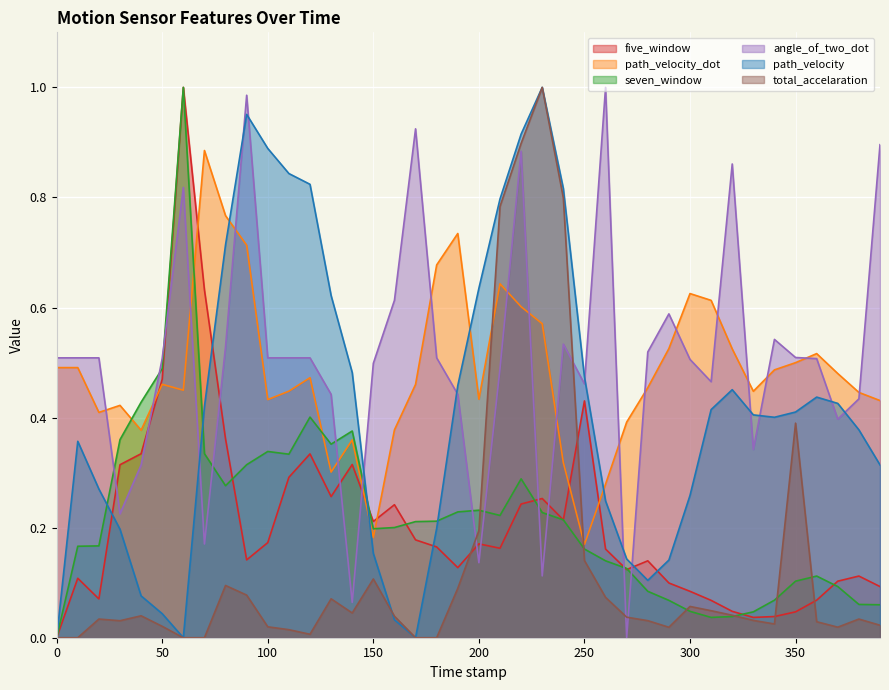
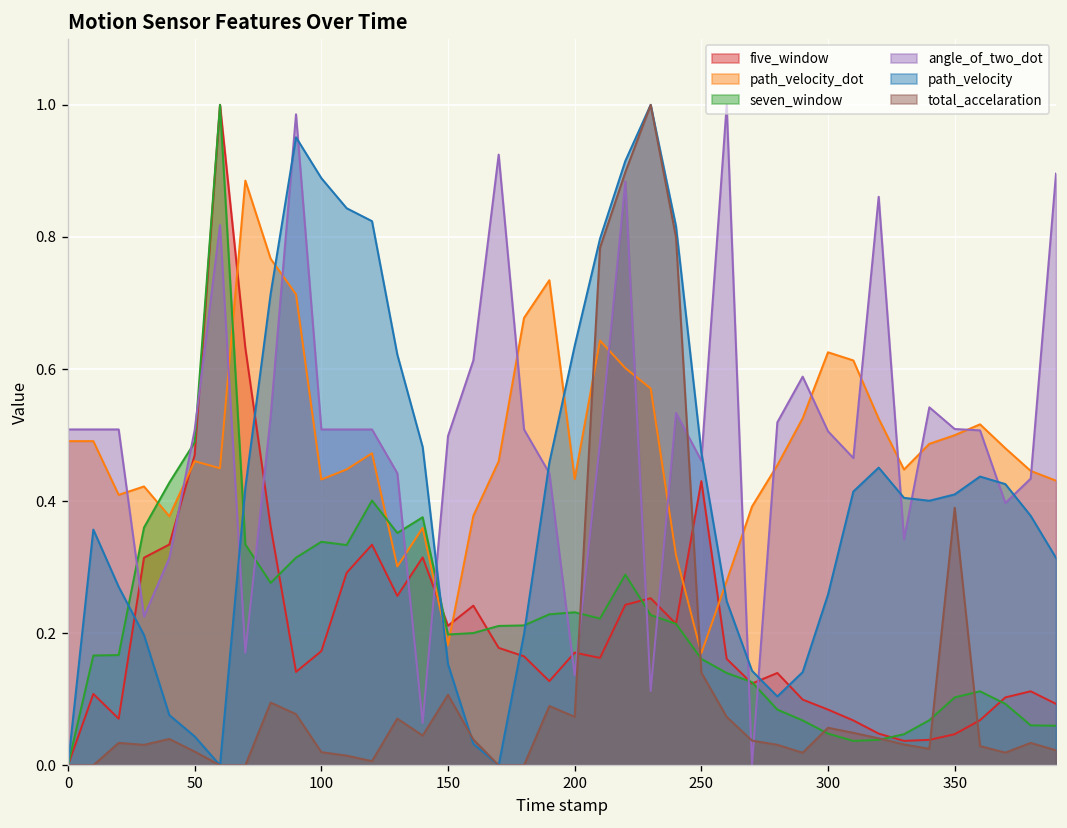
total_accelaration, 200: 0.19 -> 0.07
